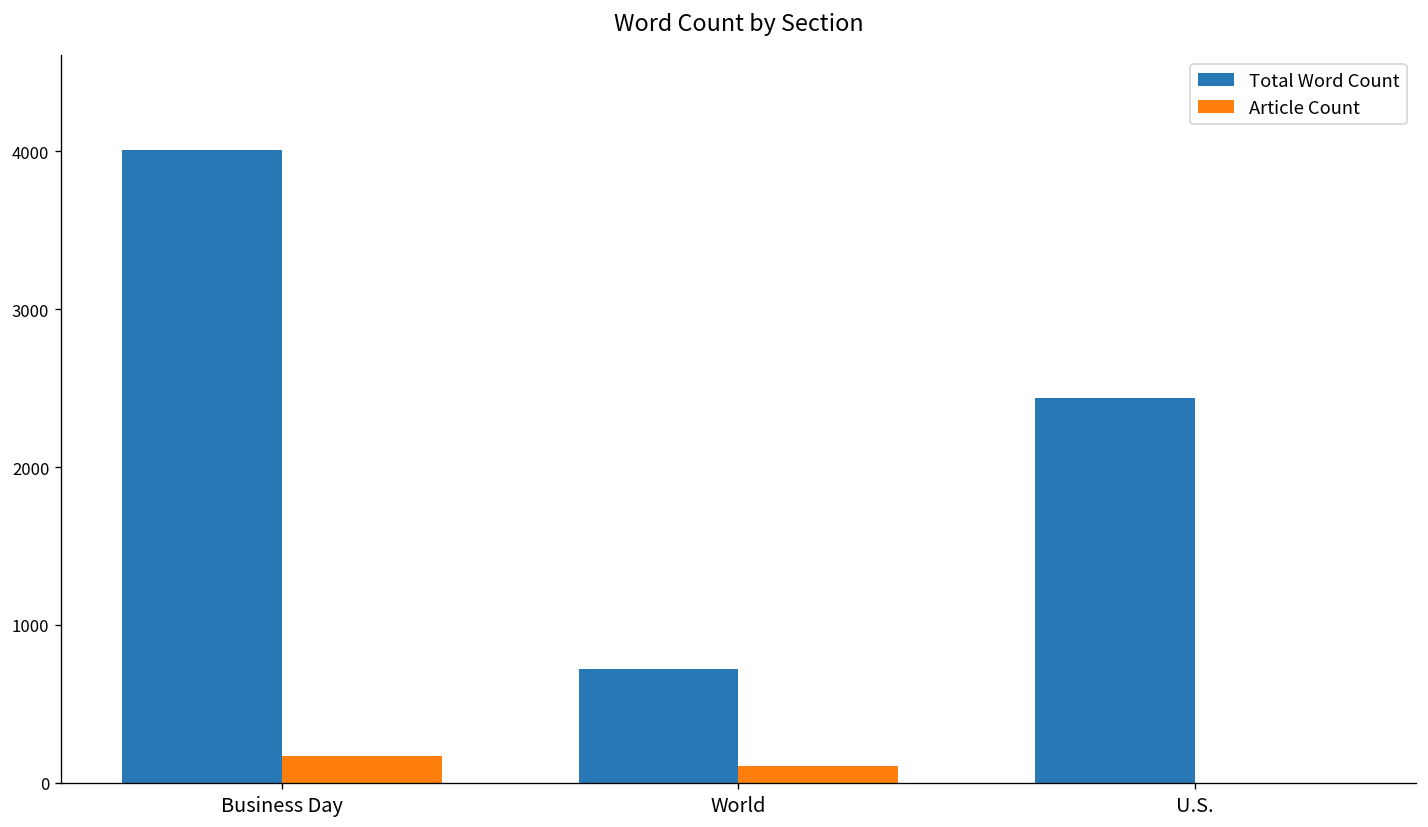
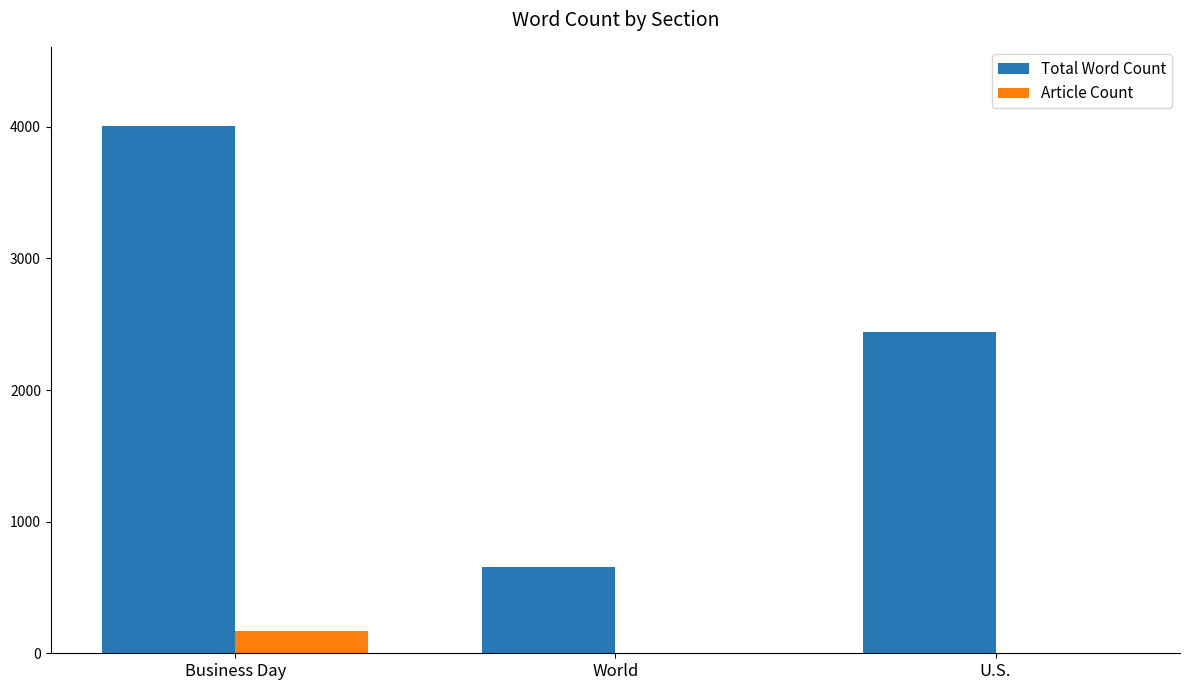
Total Word Count, World: 720 -> 660
Article Count, World: 110 -> 0
